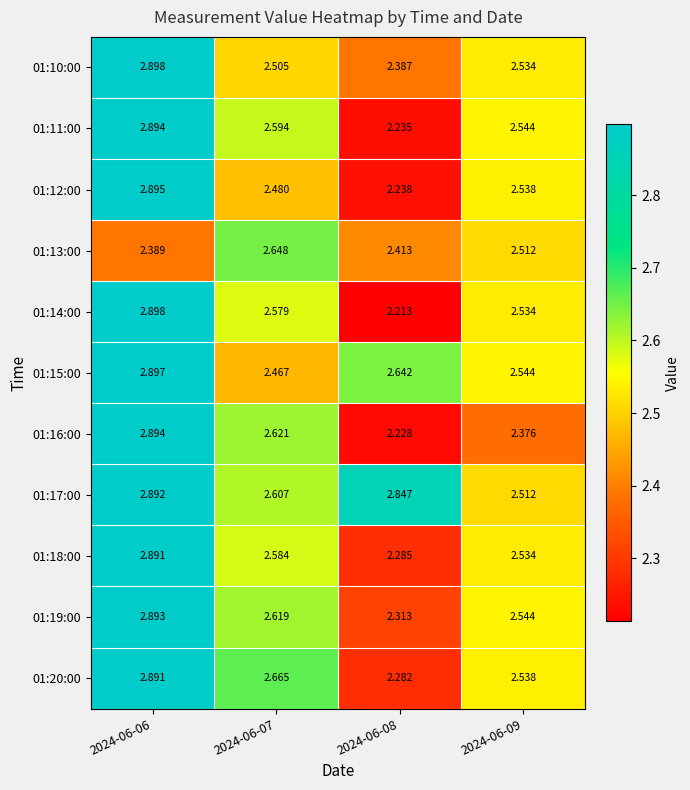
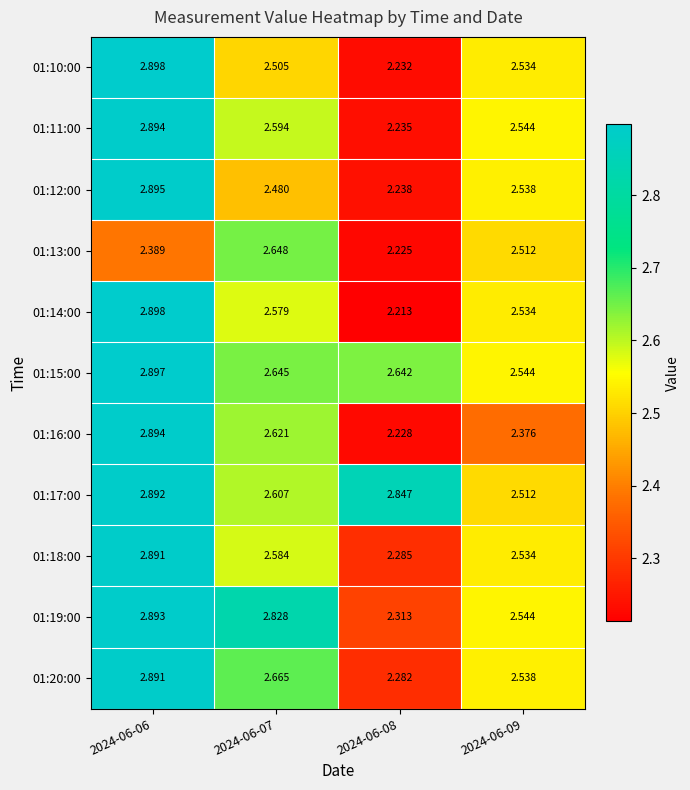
01:10:00, 2024-06-08: 2.387 -> 2.232
01:13:00, 2024-06-08: 2.413 -> 2.225
01:15:00, 2024-06-07: 2.467 -> 2.645
01:19:00, 2024-06-07: 2.619 -> 2.828
